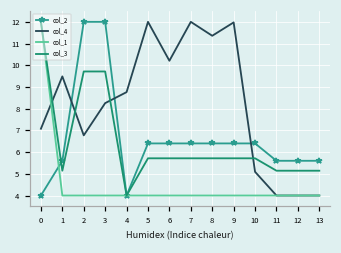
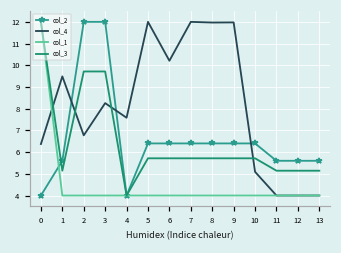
col_4, 0: 7.1 -> 6.4
col_4, 4: 8.8 -> 7.6
col_4, 8: 11.4 -> 12.0
